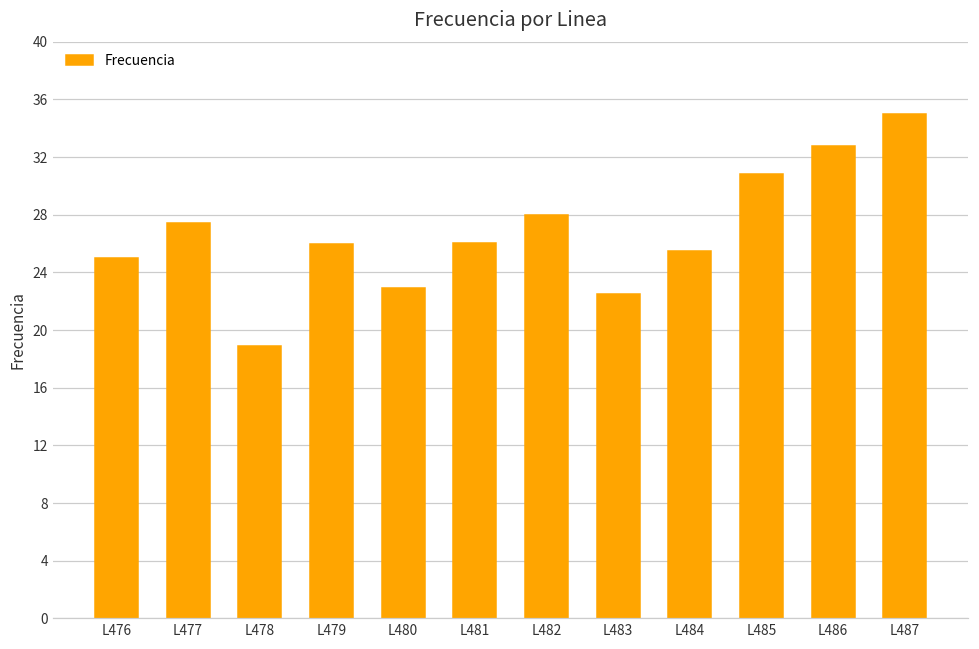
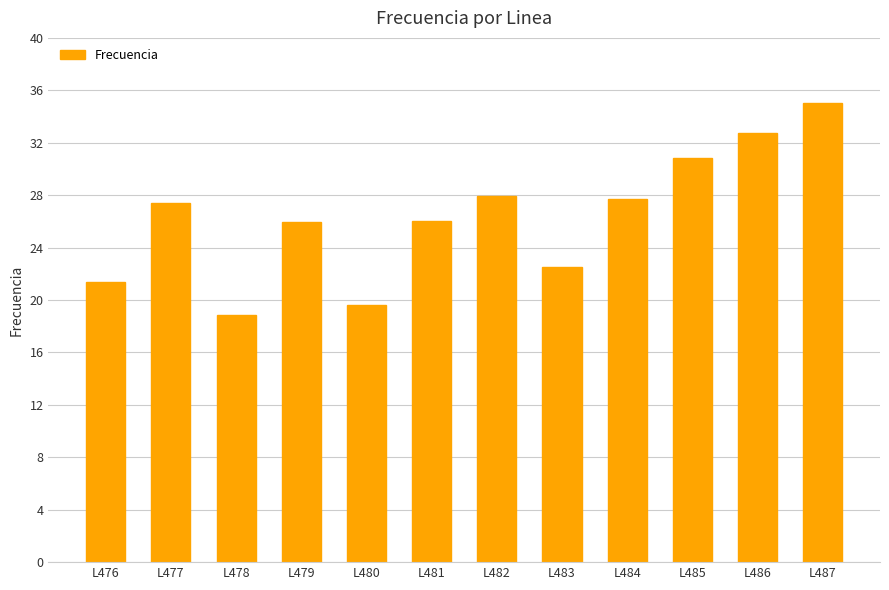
L476: 25.0 -> 21.4
L480: 22.9 -> 19.6
L484: 25.5 -> 27.7
